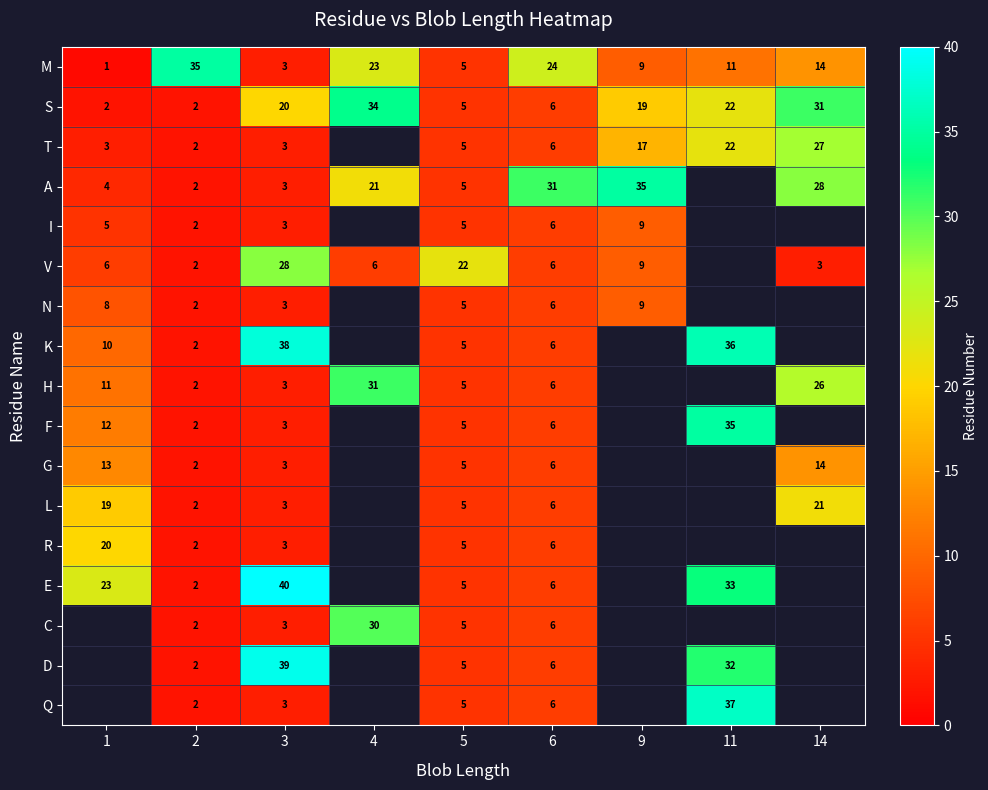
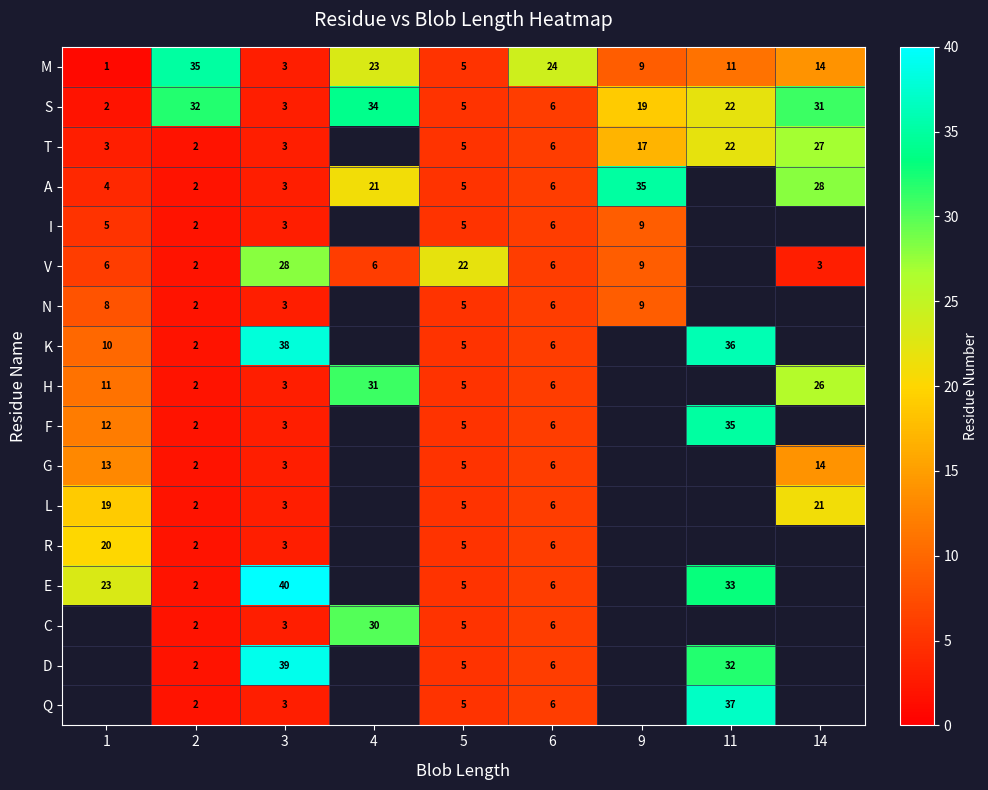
S, 2: 2 -> 32
S, 3: 20 -> 3
A, 6: 31 -> 6
